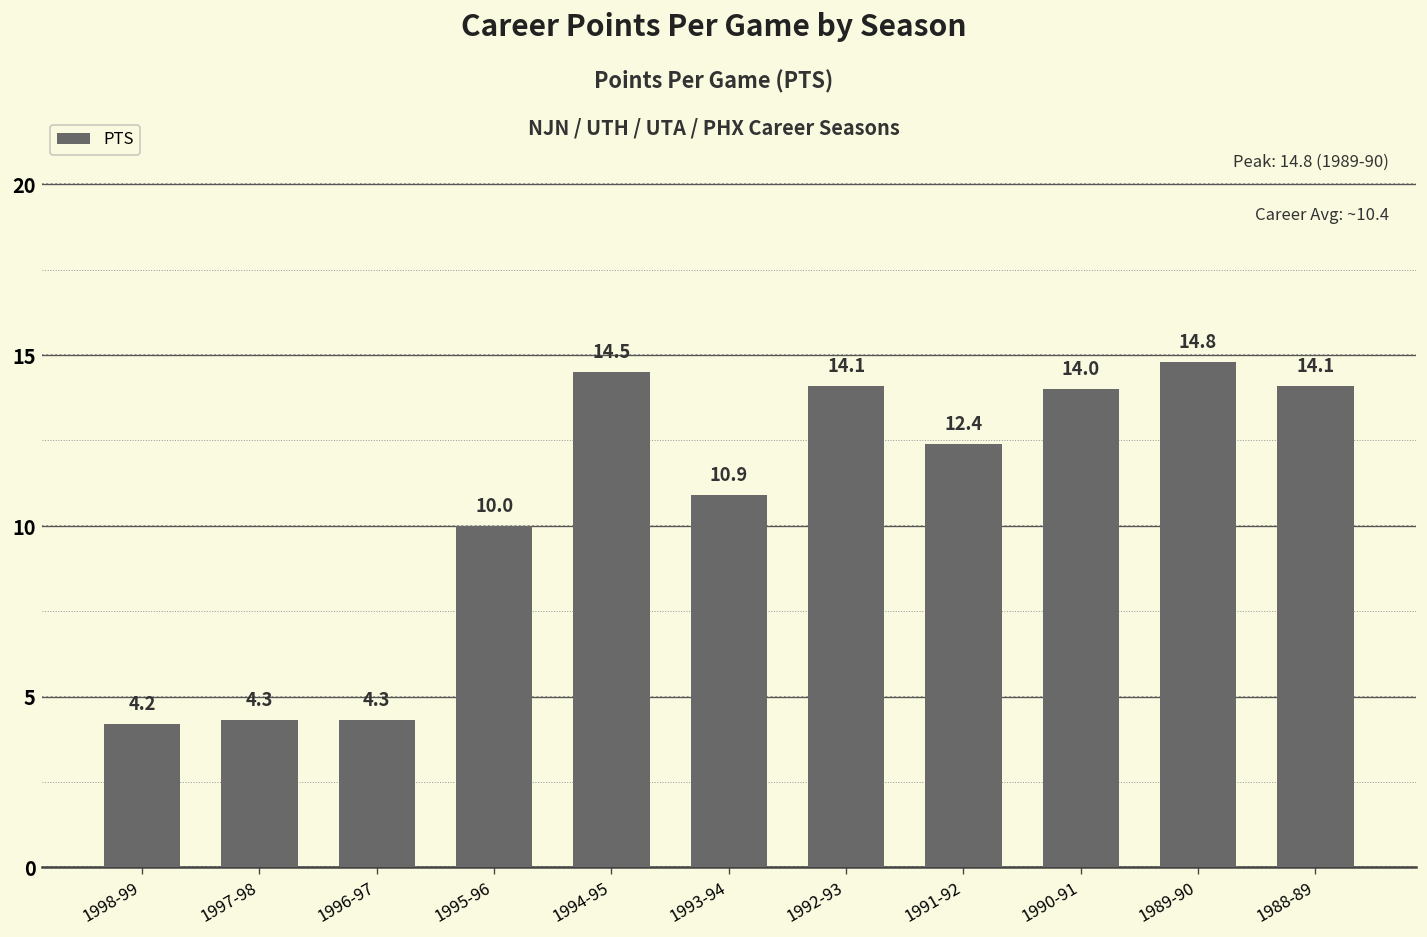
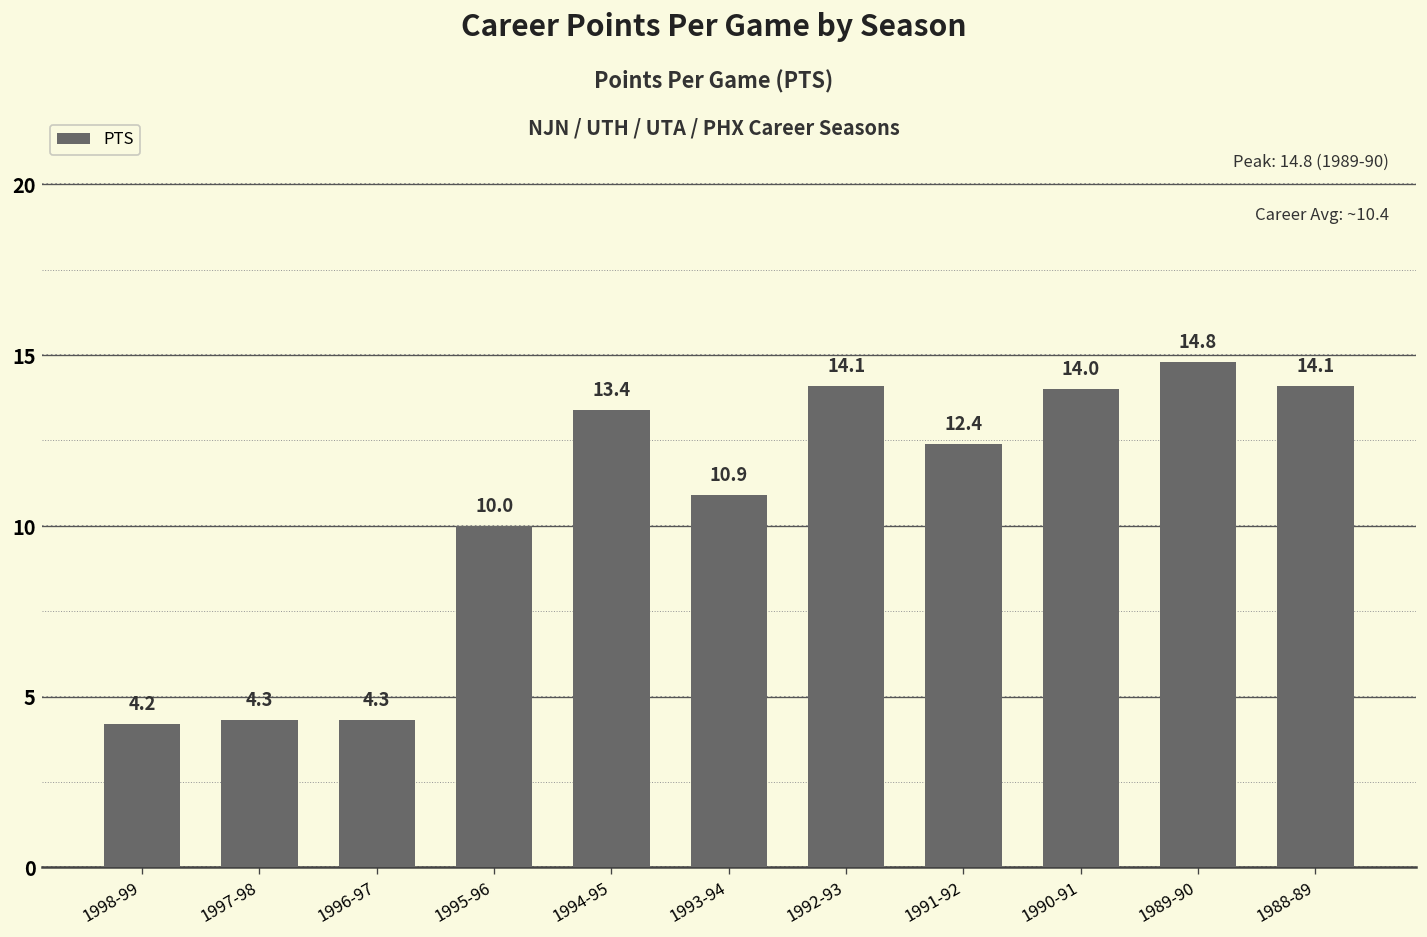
1994-95: 14.5 -> 13.4
